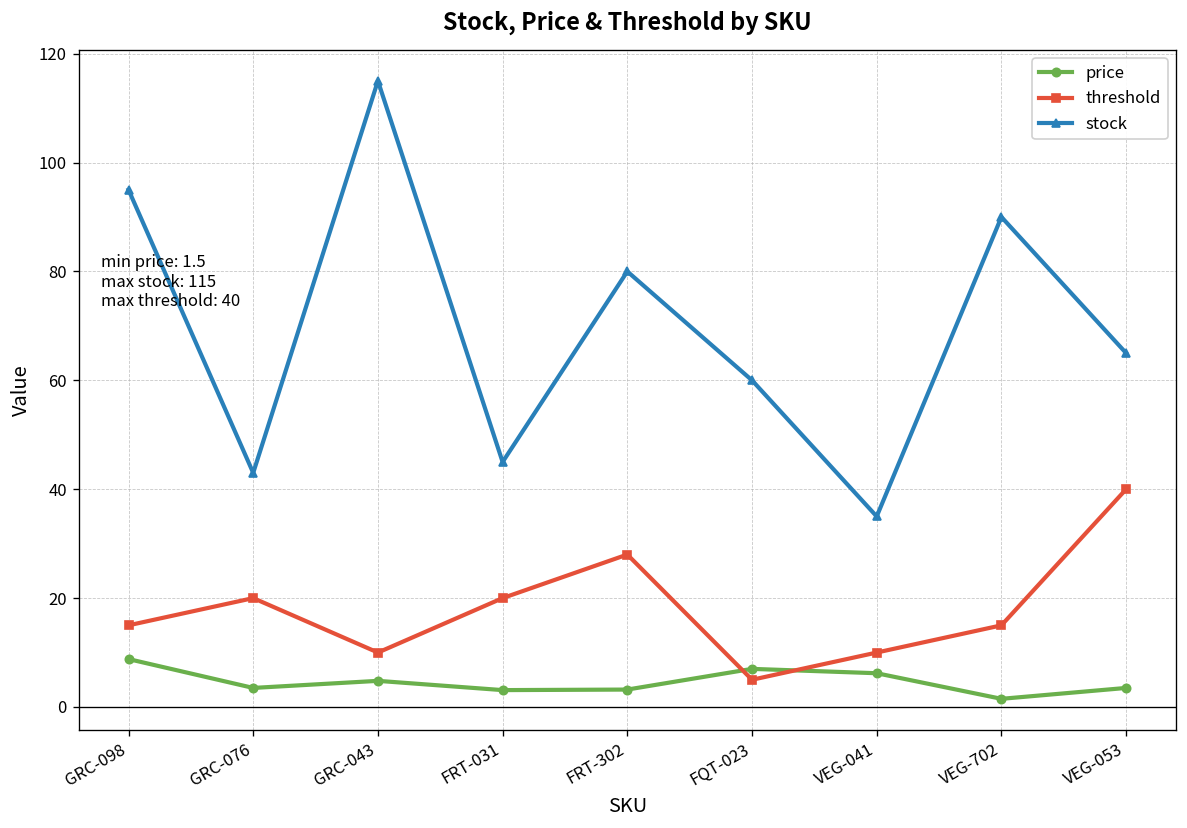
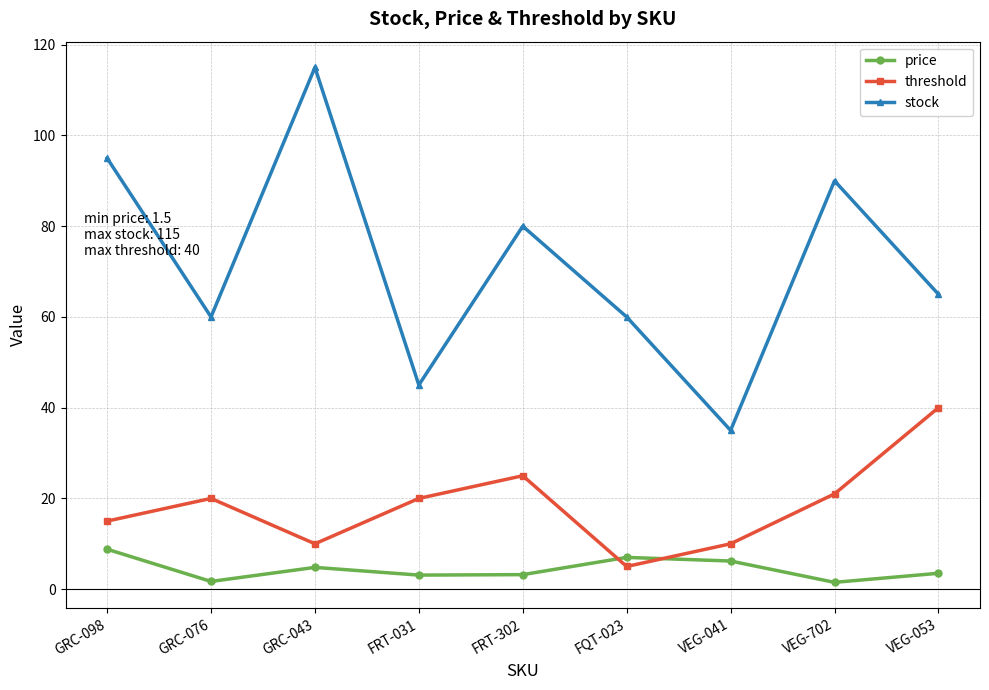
price, GRC-076: 4 -> 2
stock, GRC-076: 43 -> 60
threshold, FRT-302: 28 -> 25
threshold, VEG-702: 15 -> 21
